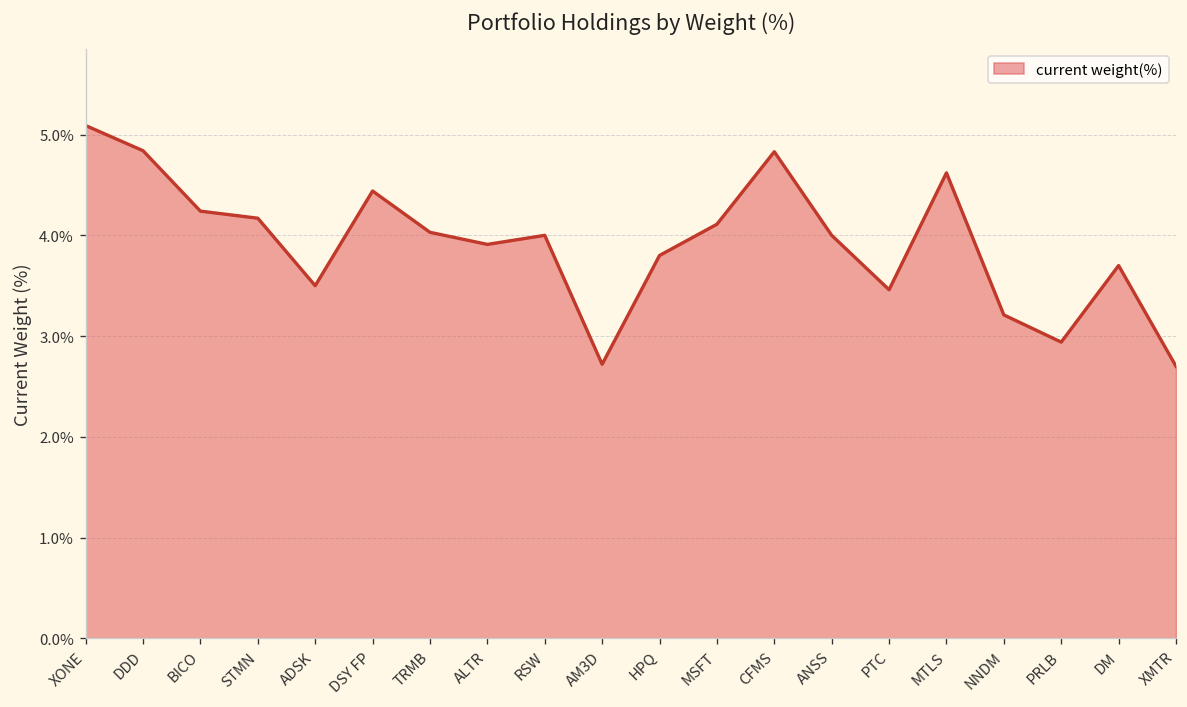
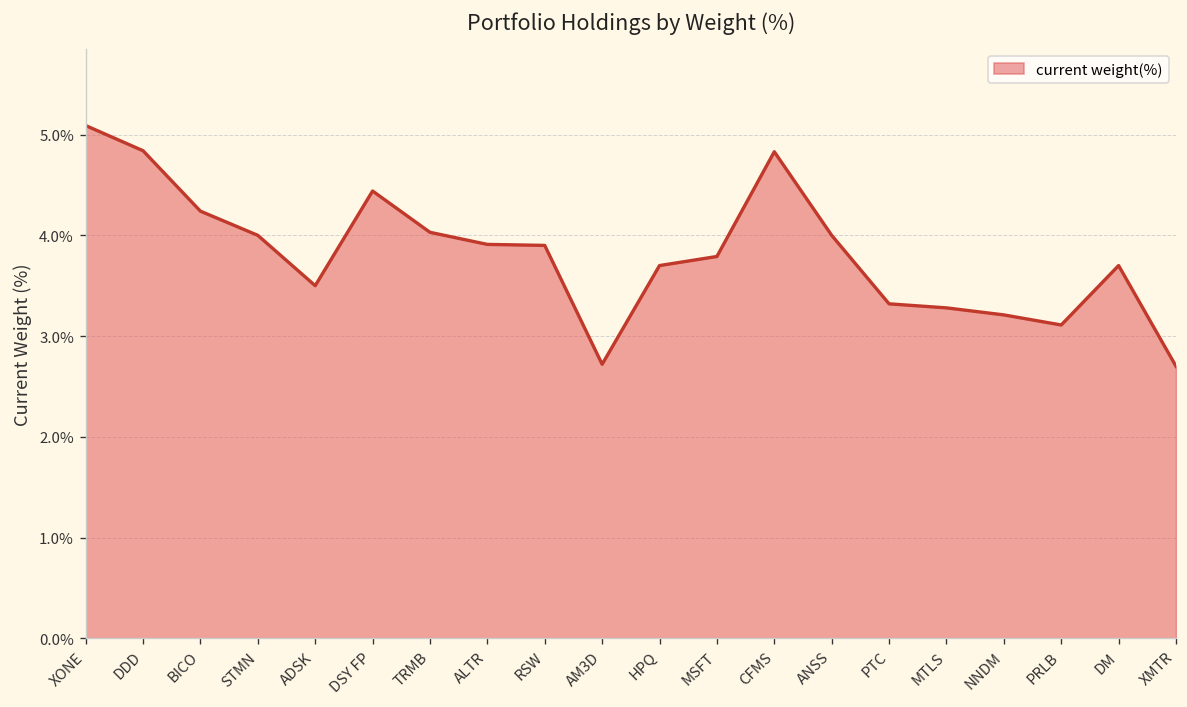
STMN: 4.2% -> 4.0%
RSW: 4.0% -> 3.9%
HPQ: 3.8% -> 3.7%
MSFT: 4.1% -> 3.8%
PTC: 3.5% -> 3.3%
MTLS: 4.6% -> 3.3%
PRLB: 2.9% -> 3.1%
